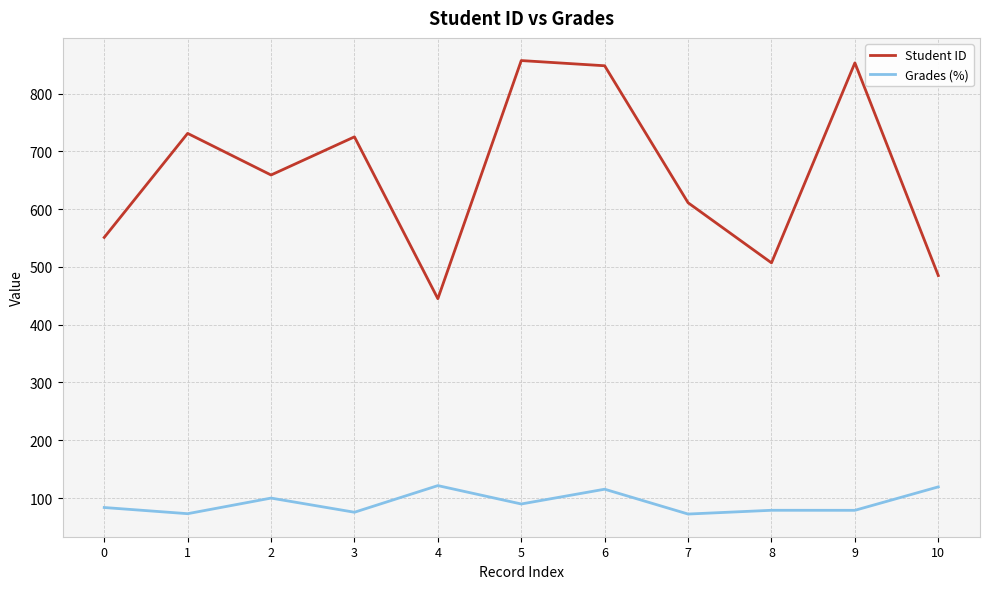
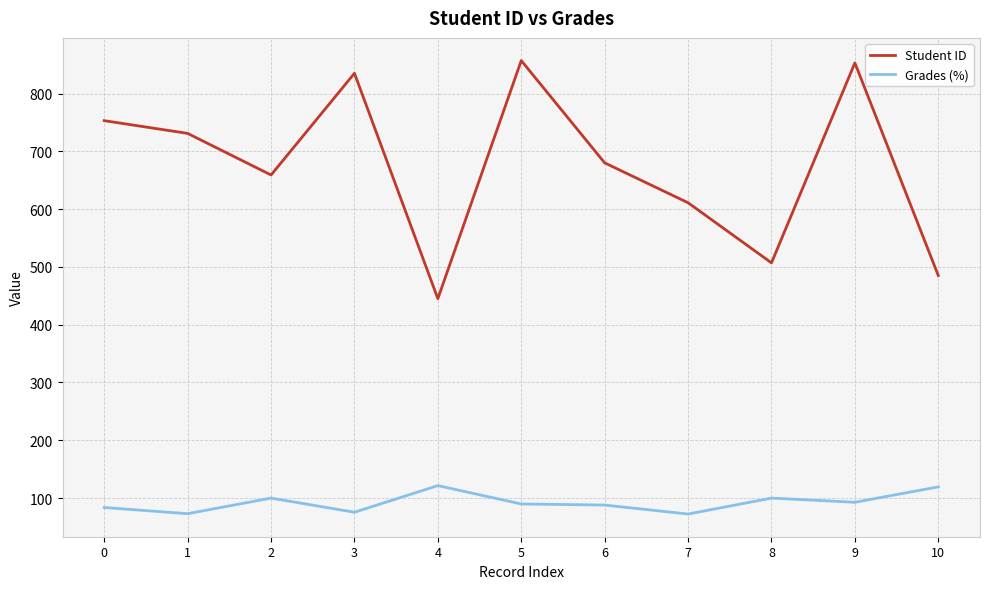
Student ID, 0: 550 -> 750
Student ID, 3: 730 -> 840
Student ID, 6: 850 -> 680
Grades (%), 6: 120 -> 90
Grades (%), 8: 80 -> 100
Grades (%), 9: 80 -> 90
